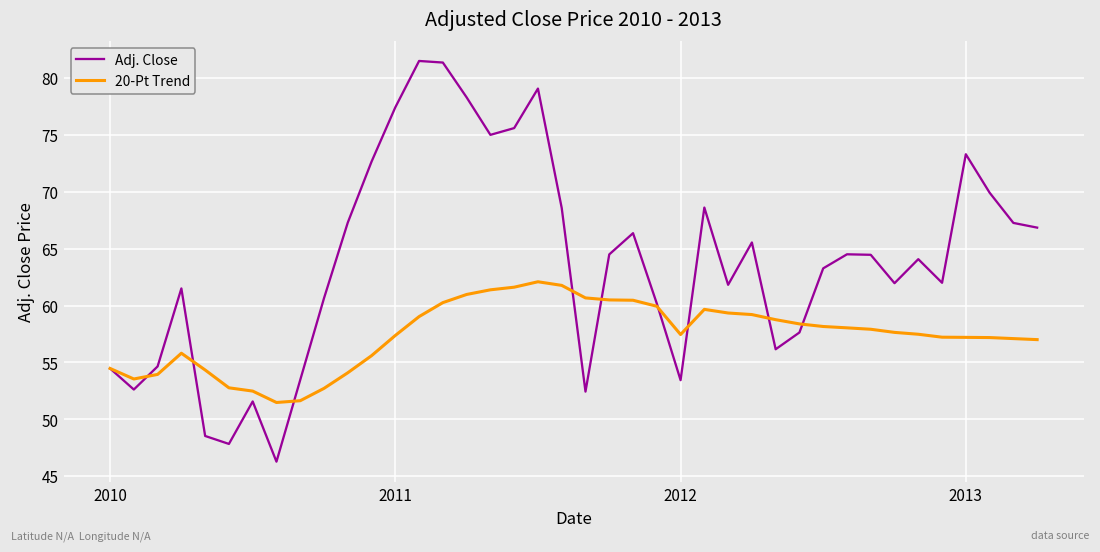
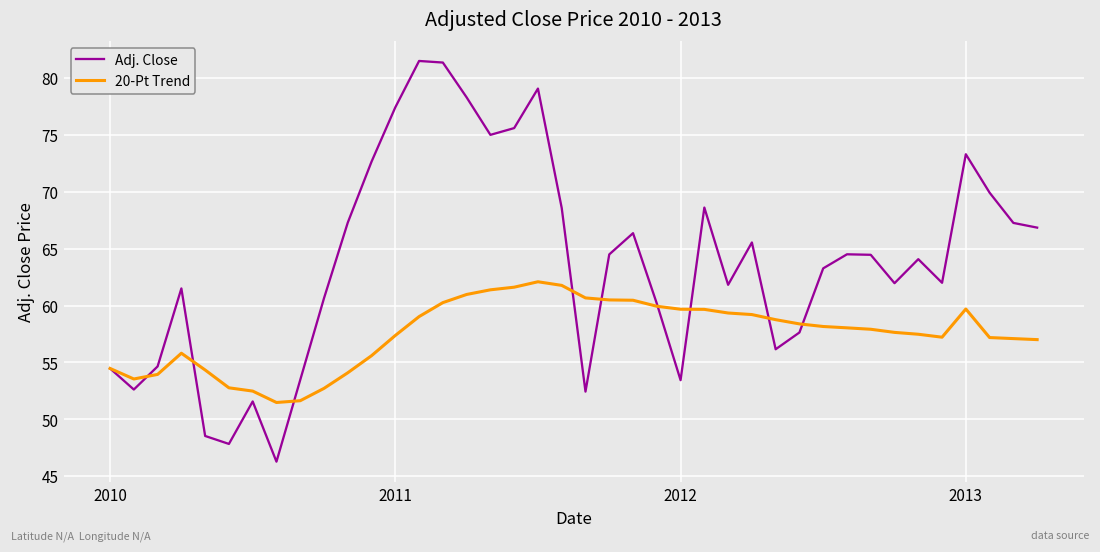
20-Pt Trend, 2012: 57.5 -> 59.7
20-Pt Trend, 2013: 57.2 -> 59.7
